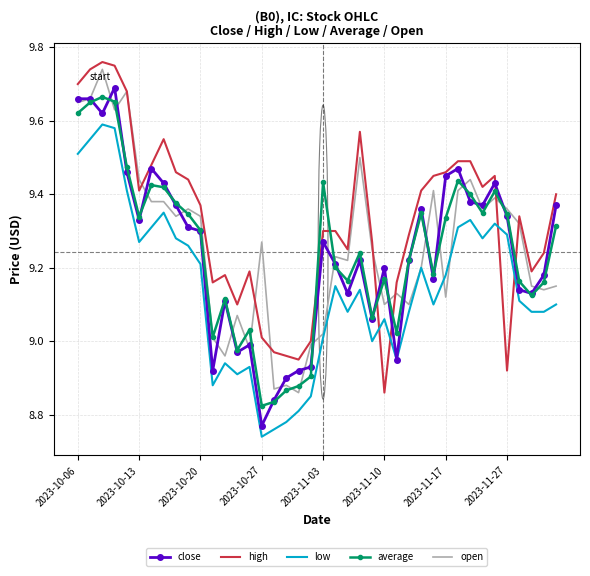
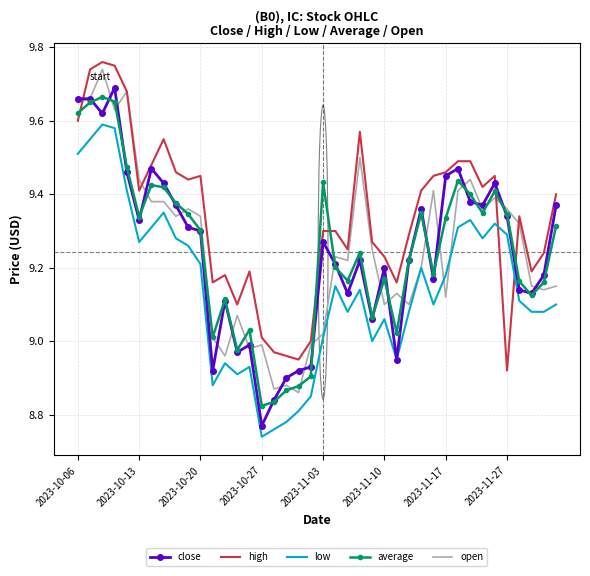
high, 2023-10-06: 9.7 -> 9.6
high, 2023-10-20: 9.37 -> 9.45
open, 2023-10-27: 9.27 -> 8.99
high, 2023-11-10: 8.86 -> 9.23
